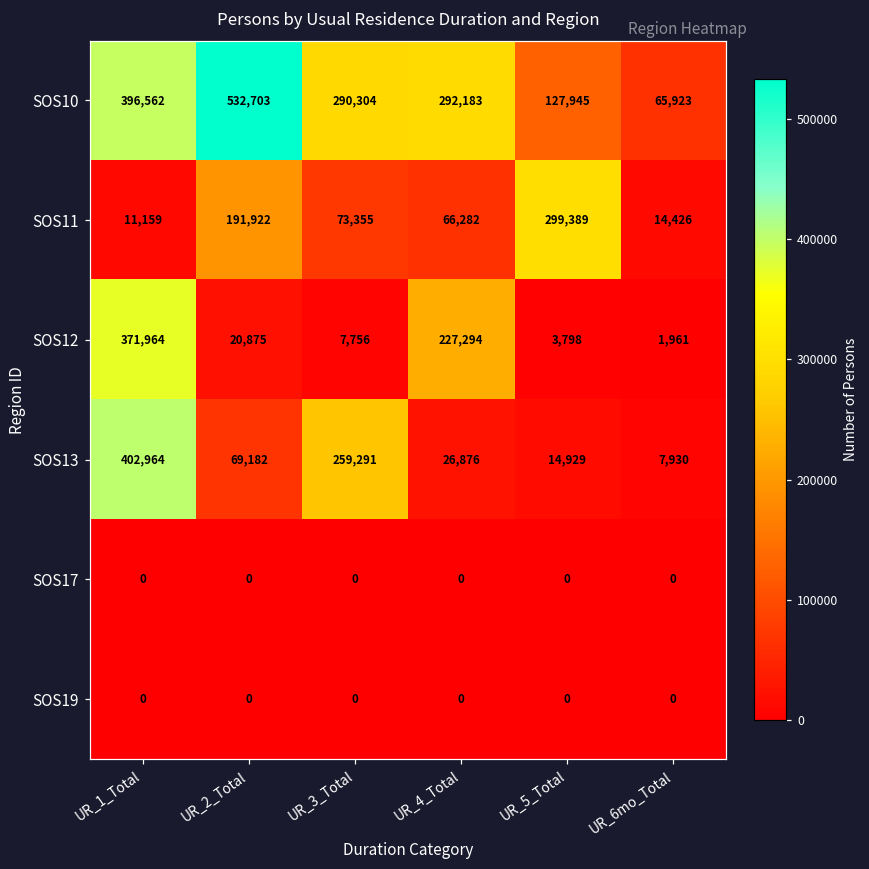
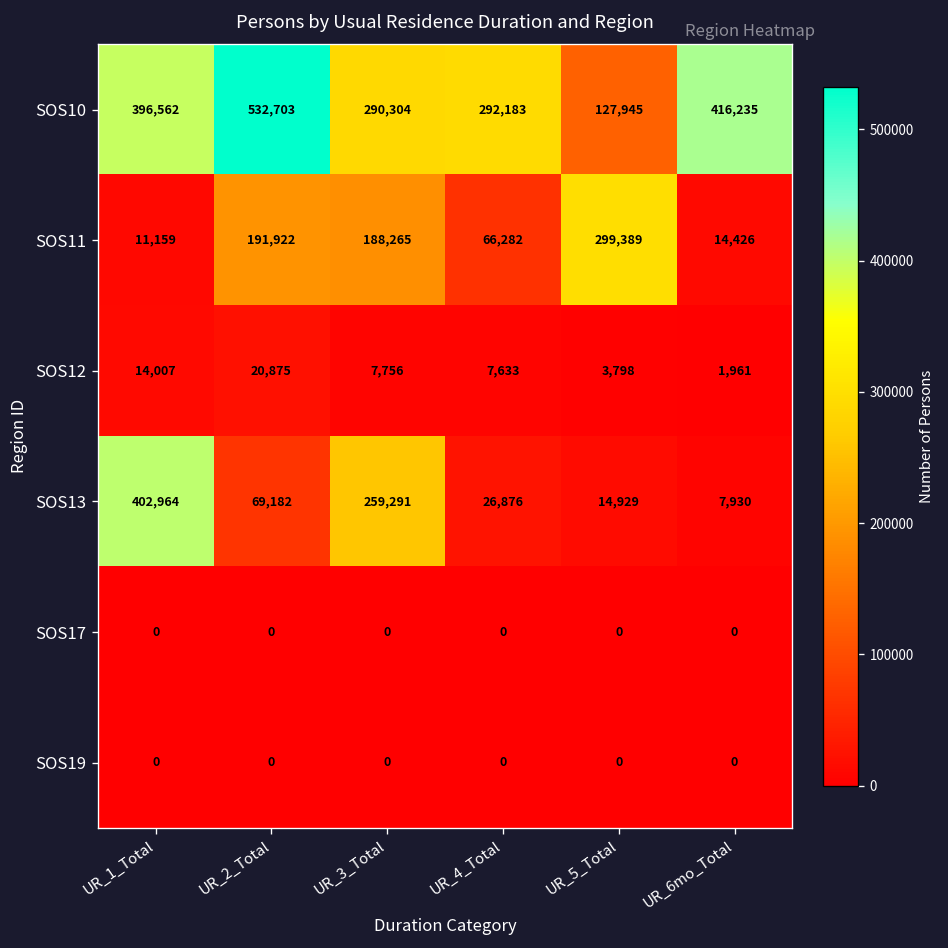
SOS10, UR_6mo_Total: 65,923 -> 416,235
SOS11, UR_3_Total: 73,355 -> 188,265
SOS12, UR_1_Total: 371,964 -> 14,007
SOS12, UR_4_Total: 227,294 -> 7,633
